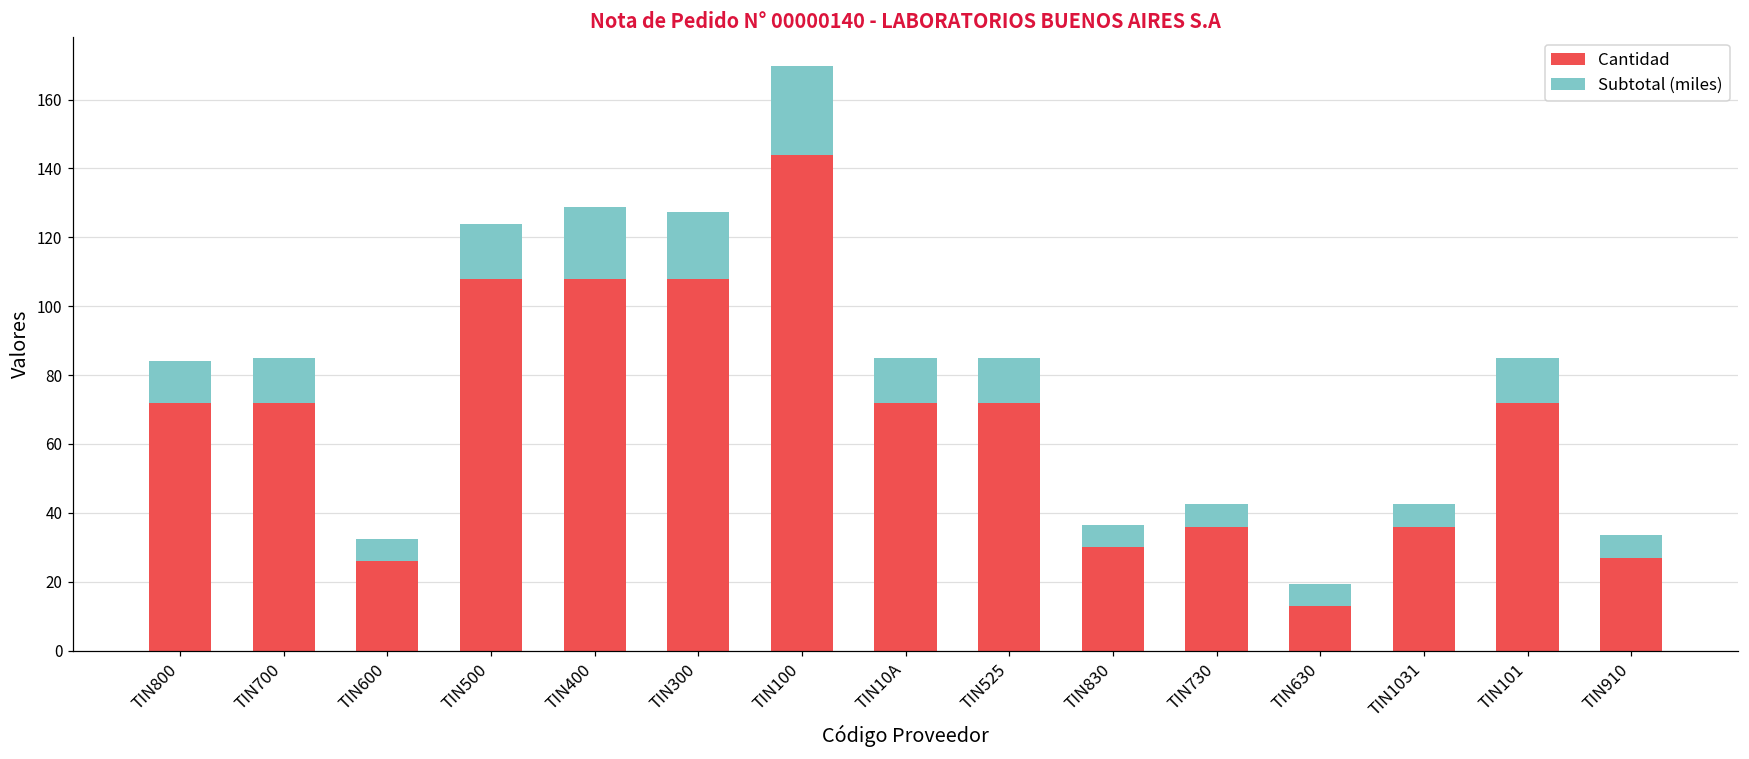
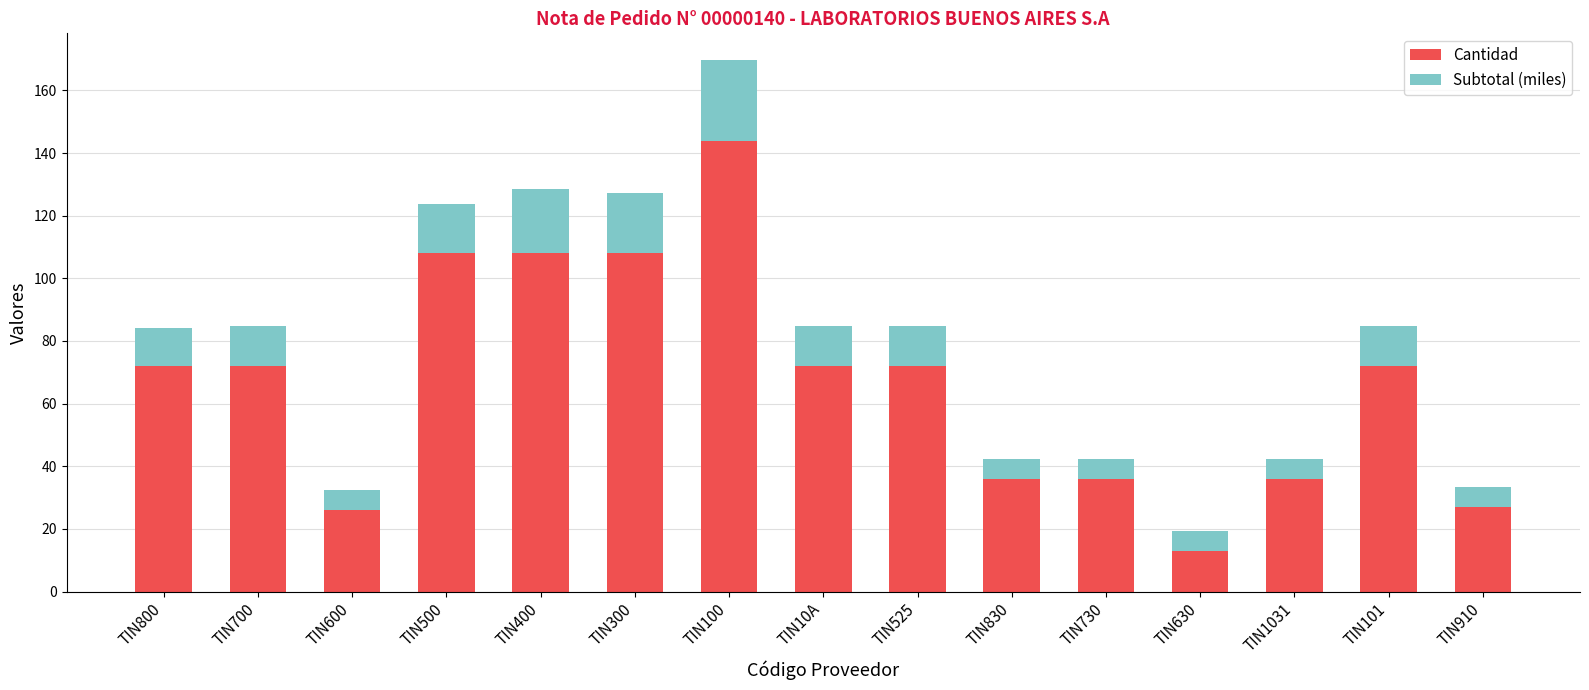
Cantidad, TIN830: 30 -> 36
